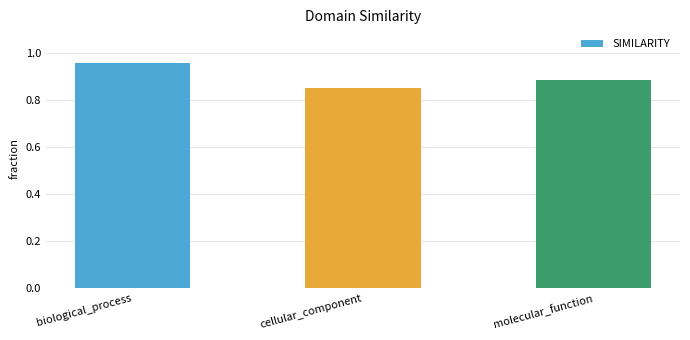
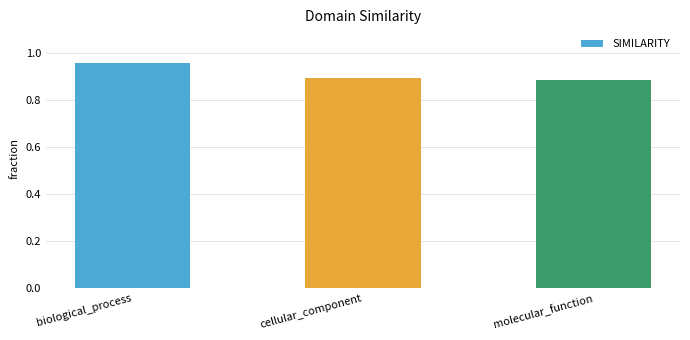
cellular_component: 0.85 -> 0.89
